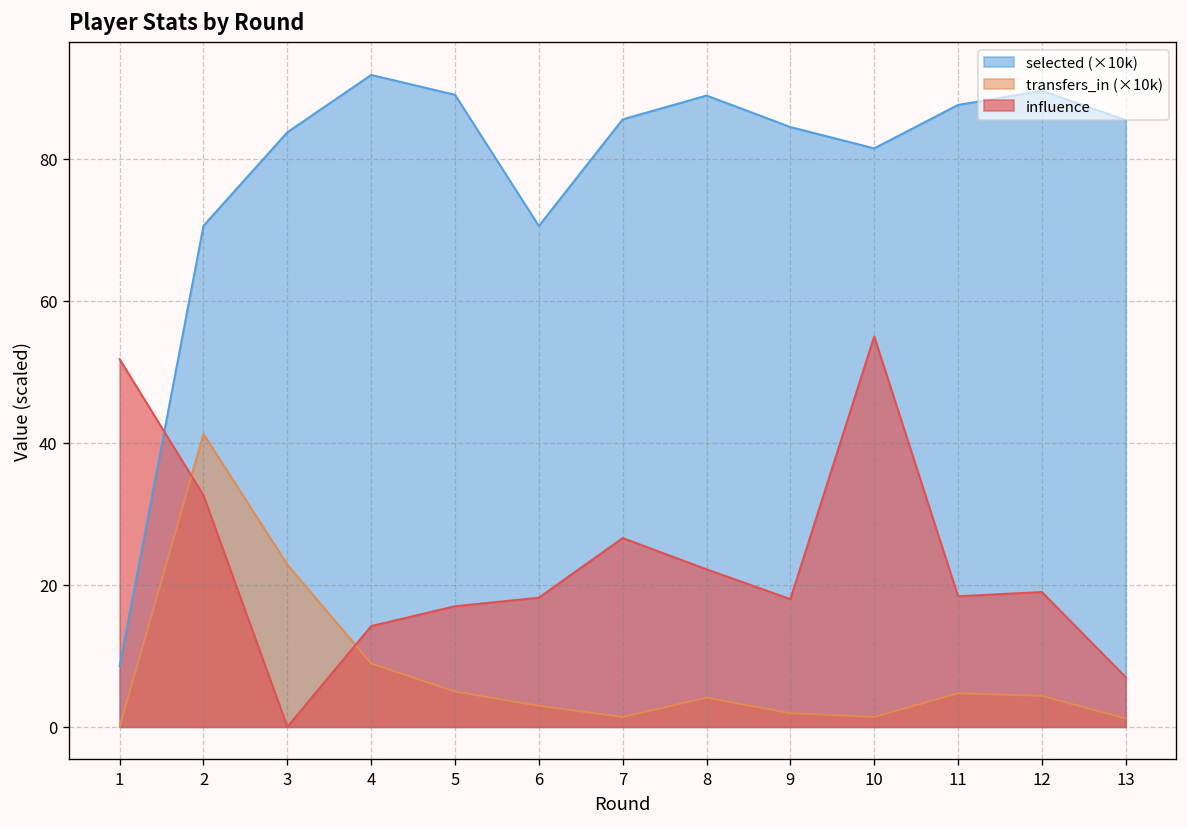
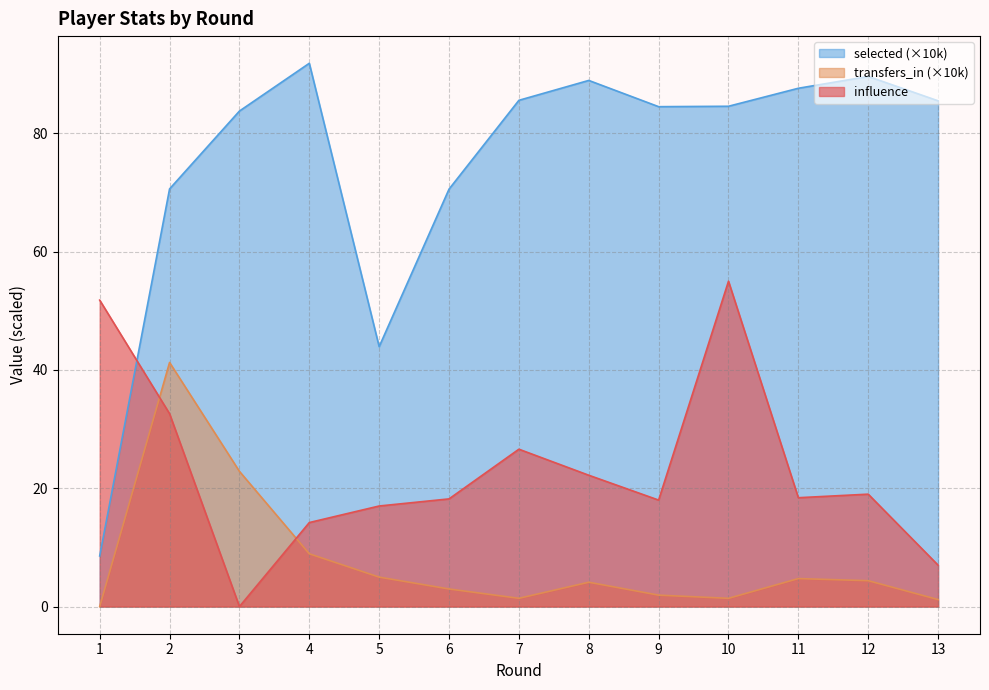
selected (×10k), 5: 89 -> 44
selected (×10k), 10: 81 -> 85
